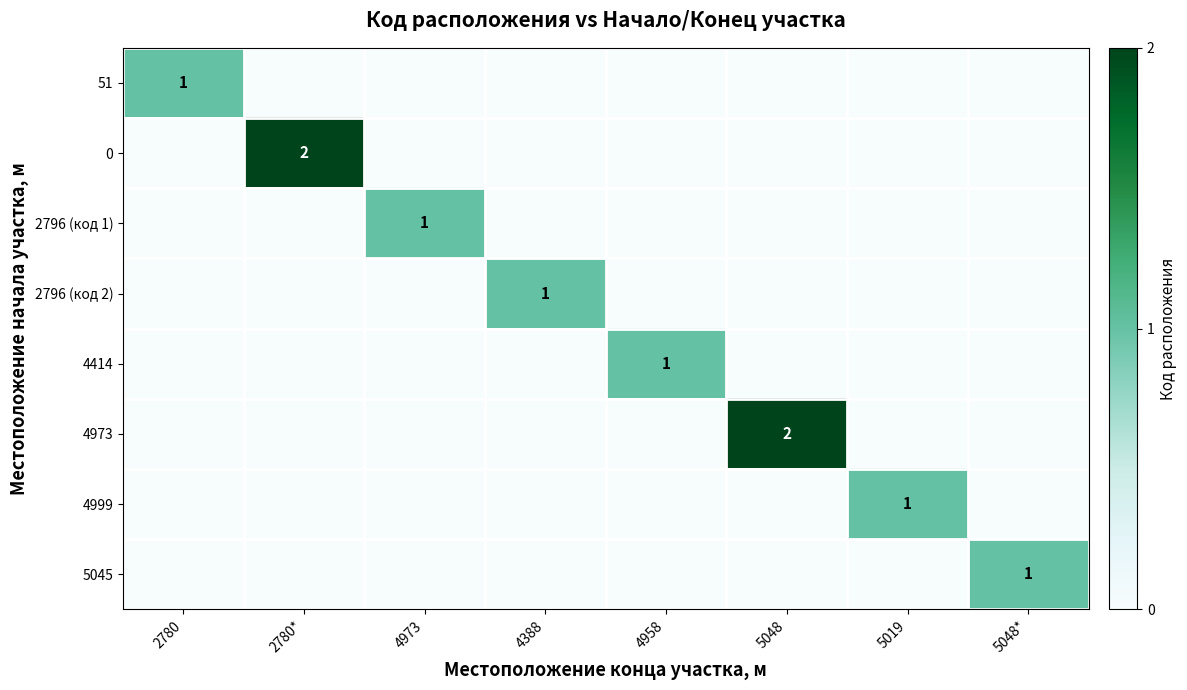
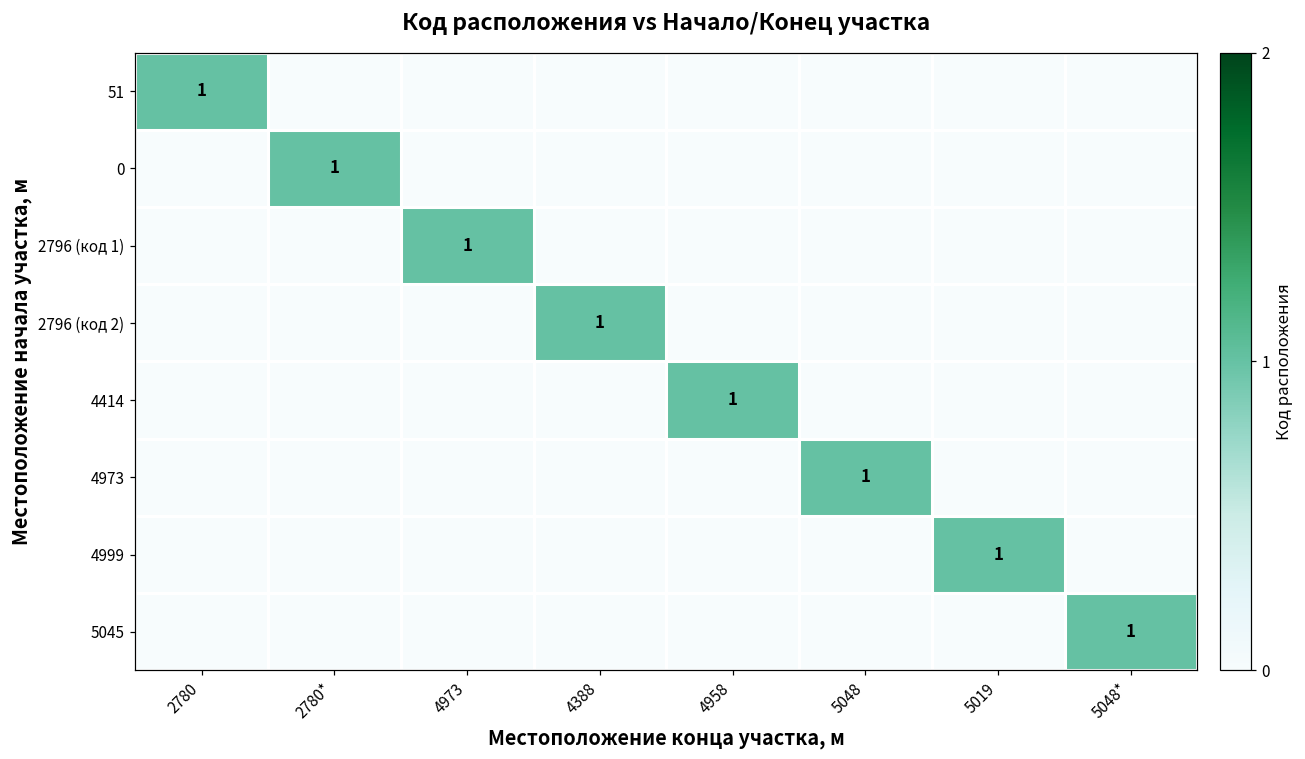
0, 2780*: 2 -> 1
4973, 5048: 2 -> 1
